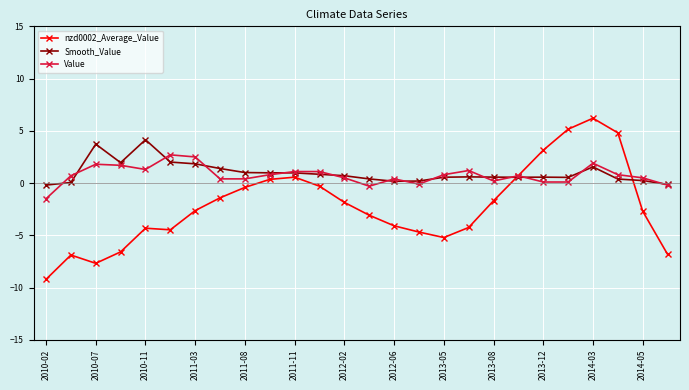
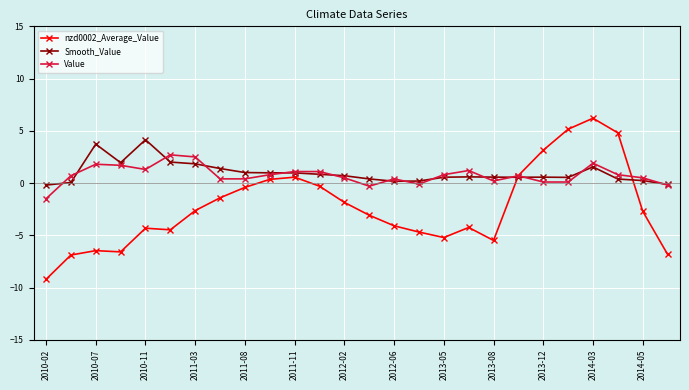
nzd0002_Average_Value, 2010-07: -7.7 -> -6.5
nzd0002_Average_Value, 2013-08: -1.7 -> -5.5
